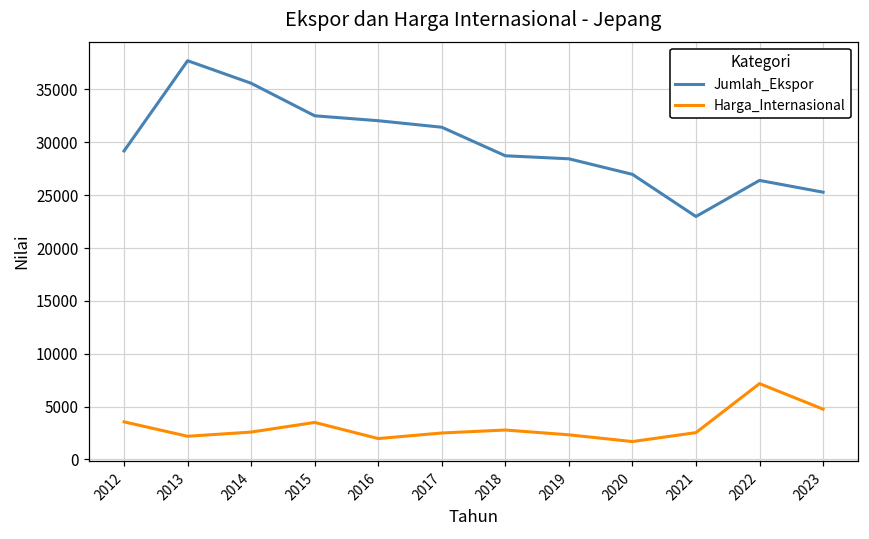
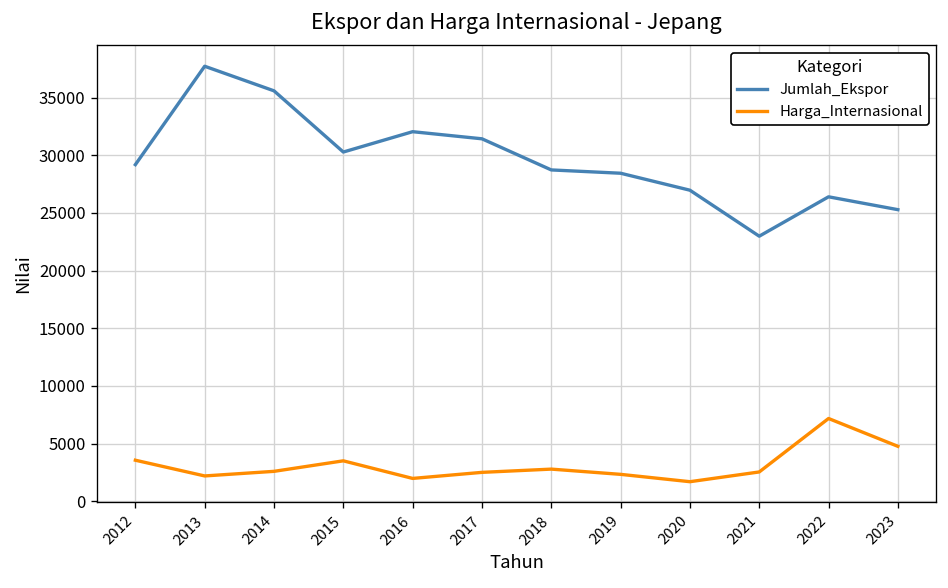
Jumlah_Ekspor, 2015: 33000 -> 30000
